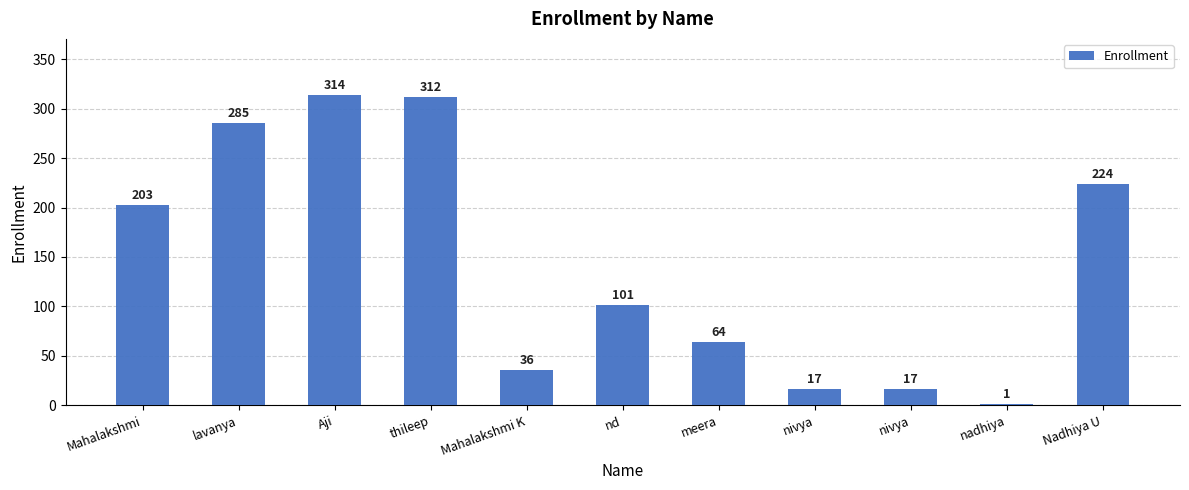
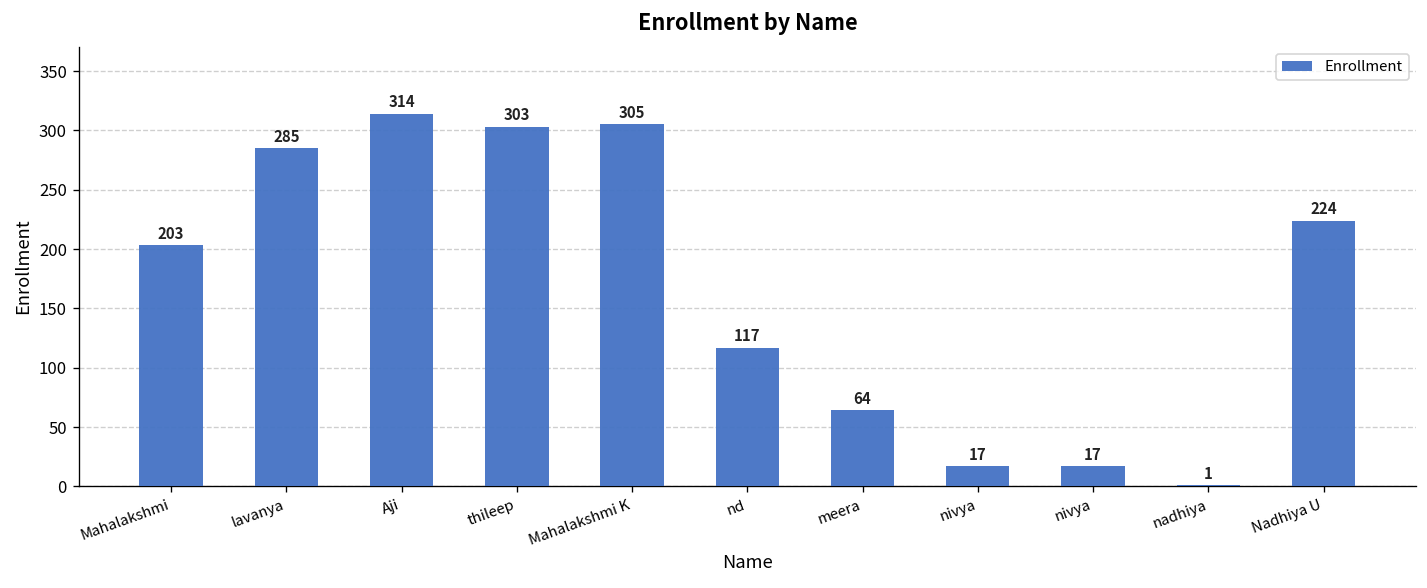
thileep: 312 -> 303
Mahalakshmi K: 36 -> 305
nd: 101 -> 117
